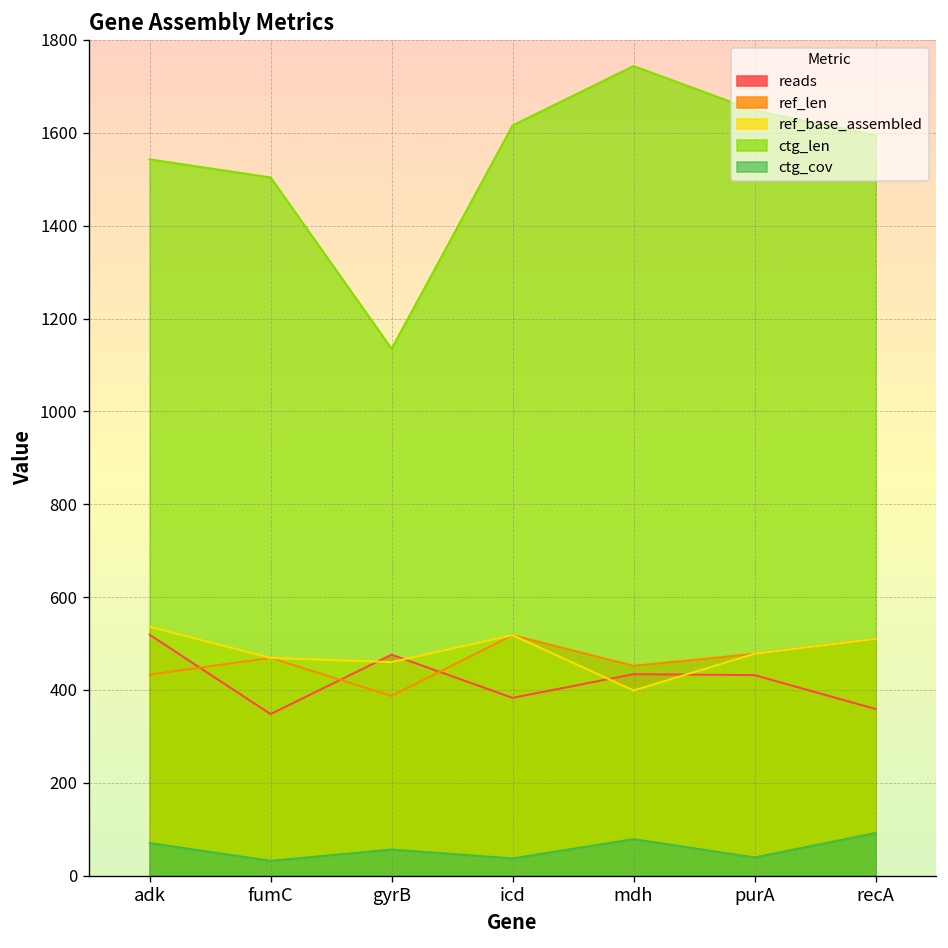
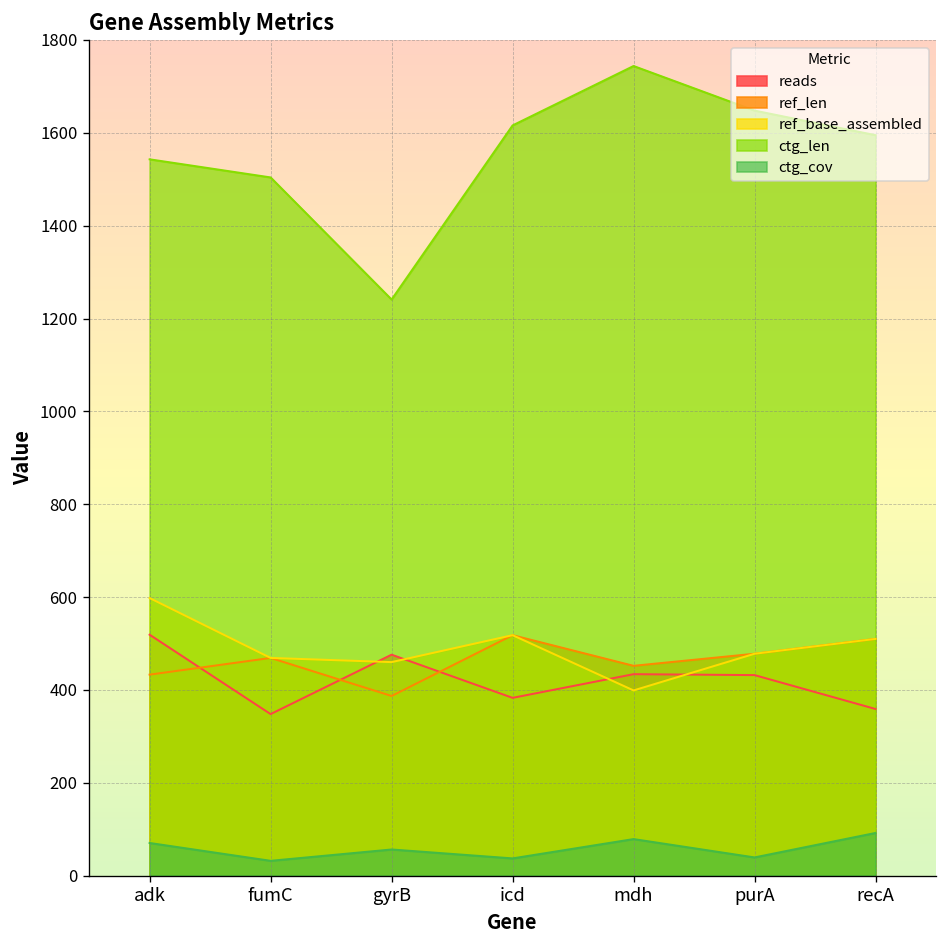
ref_base_assembled, adk: 540 -> 600
ctg_len, gyrB: 1140 -> 1240
